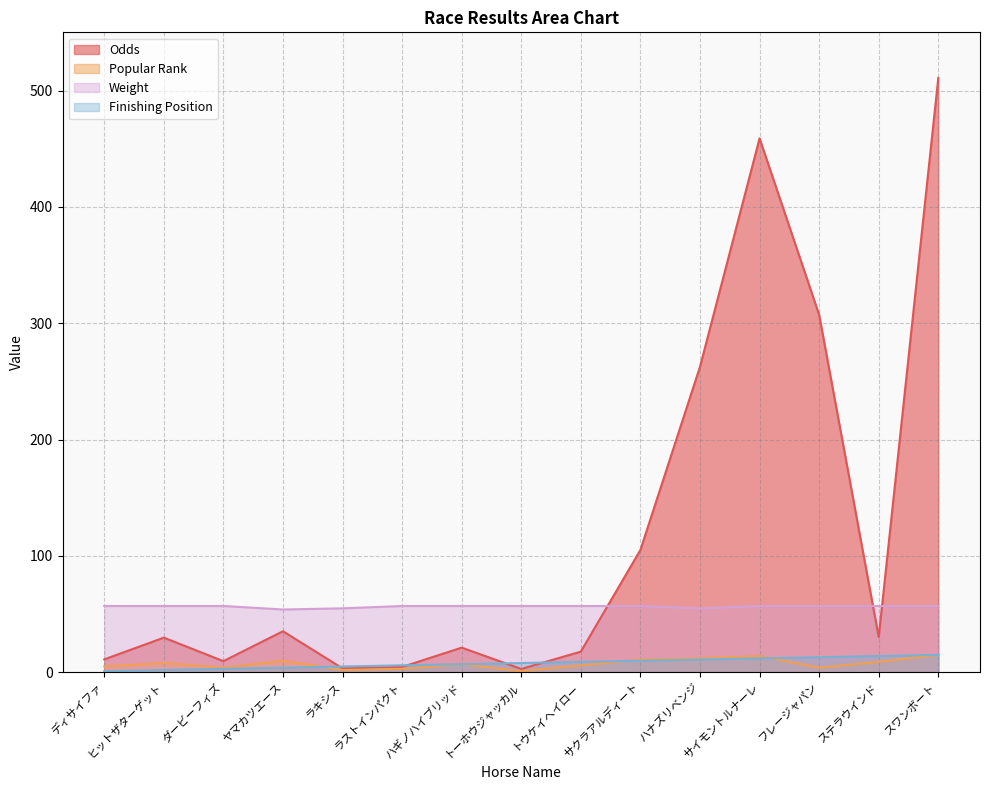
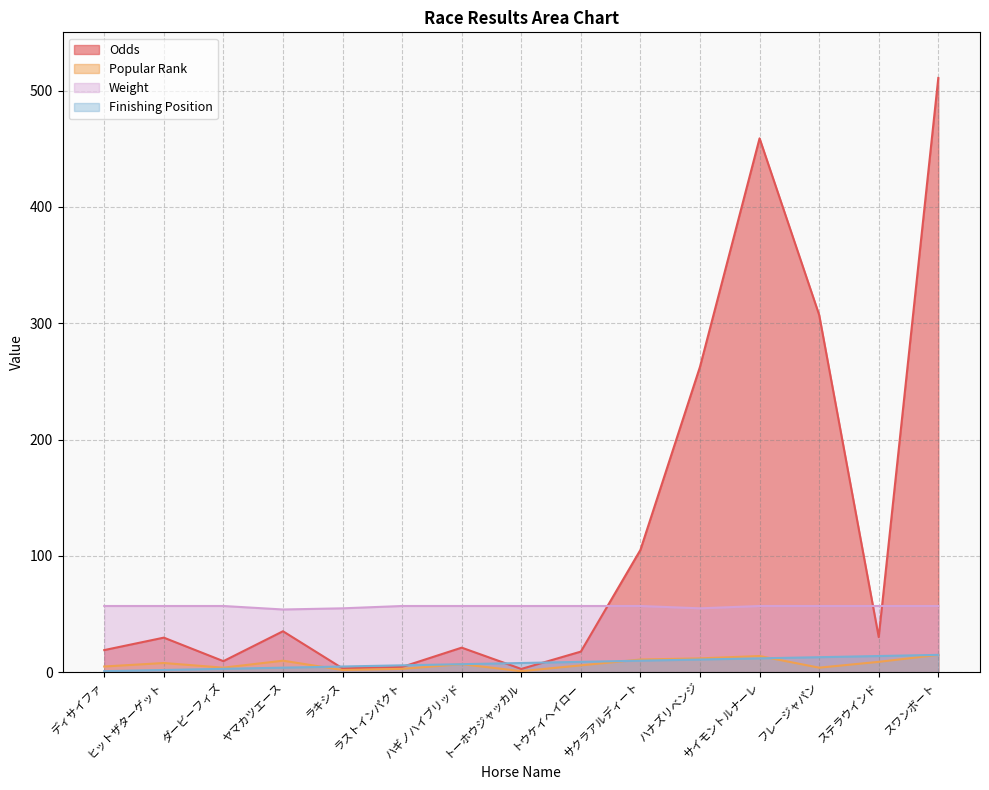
Odds, ディサイファ: 11 -> 19
